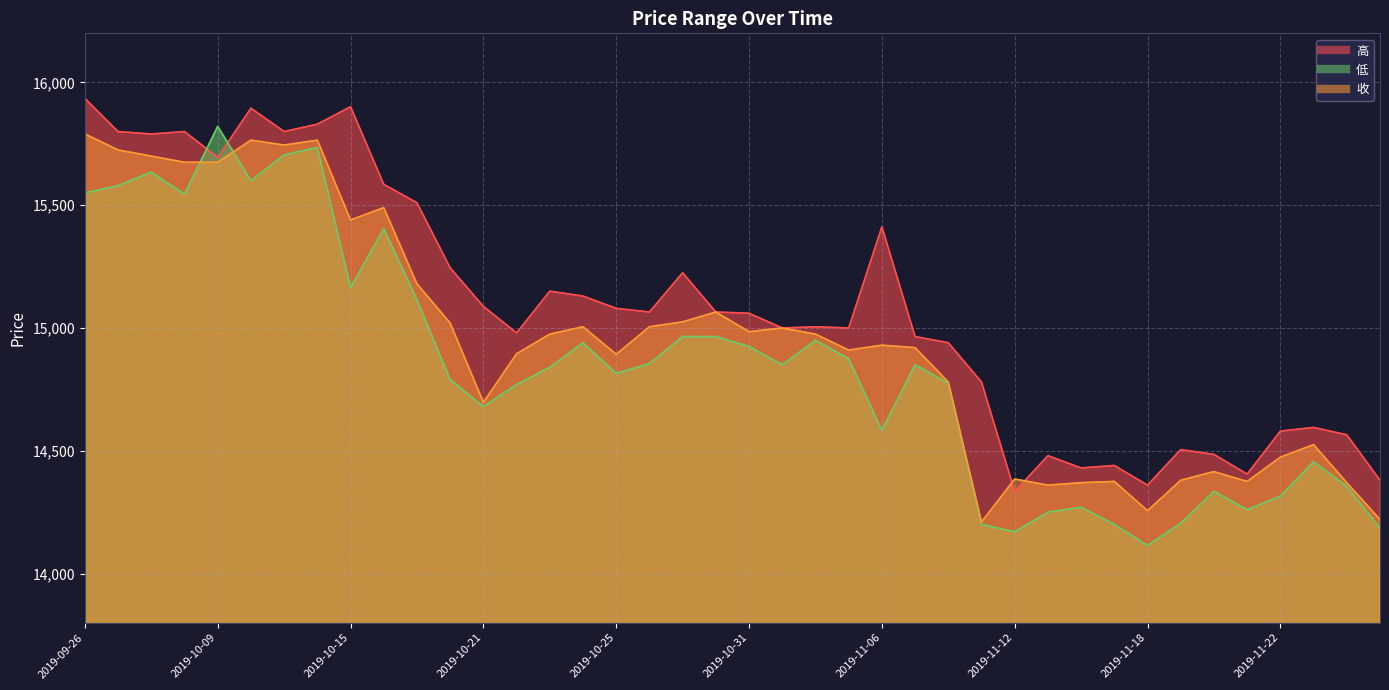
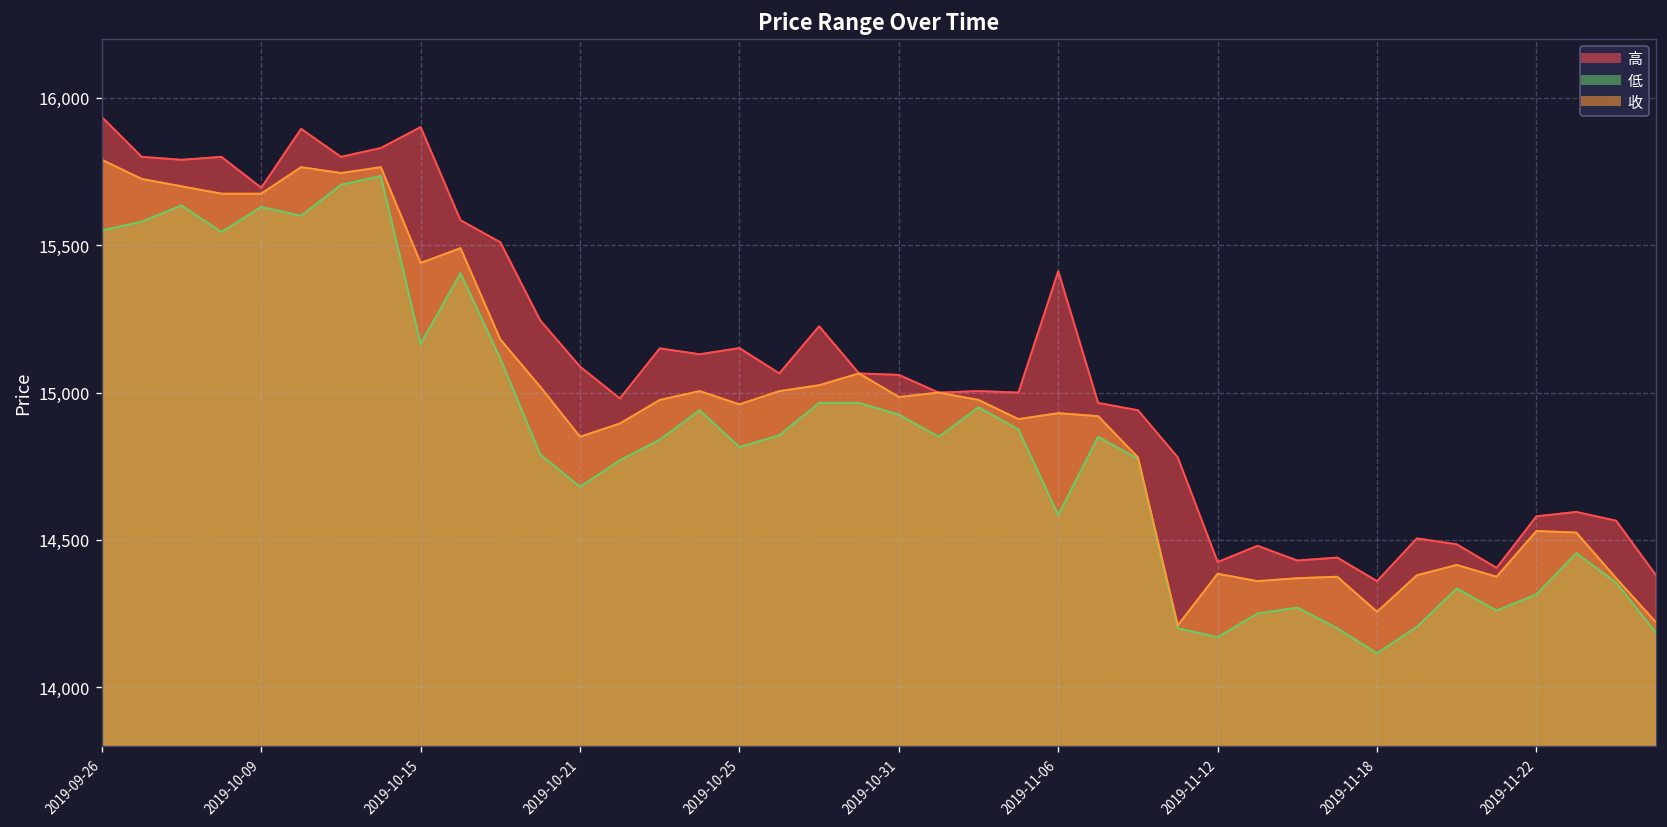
低, 2019-10-09: 15,820 -> 15,630
收, 2019-10-21: 14,700 -> 14,850
高, 2019-10-25: 15,080 -> 15,150
收, 2019-10-25: 14,890 -> 14,960
高, 2019-11-12: 14,330 -> 14,430
收, 2019-11-22: 14,470 -> 14,530
